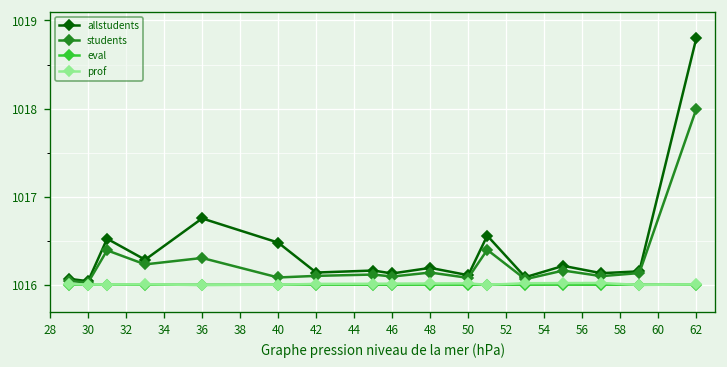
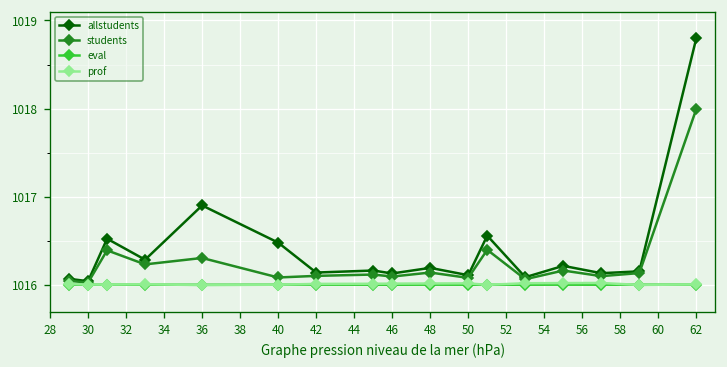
allstudents, 36: 1016.8 -> 1016.9
